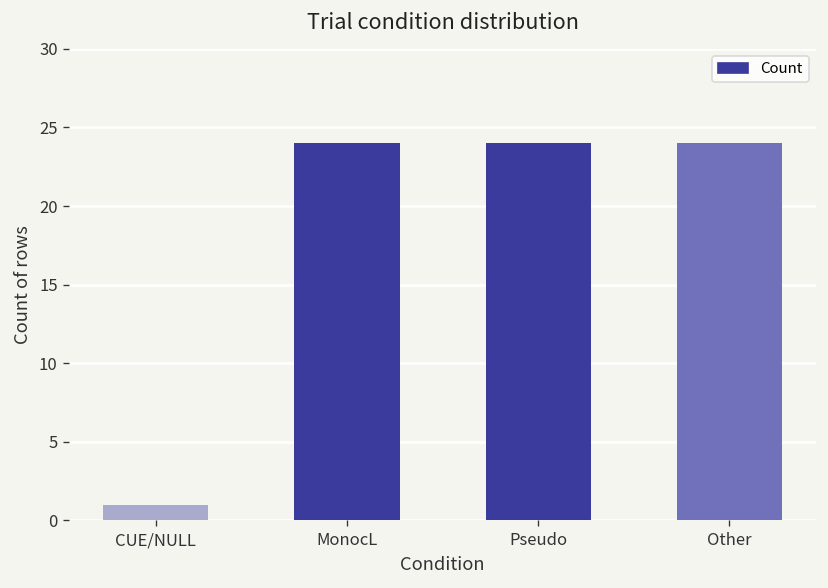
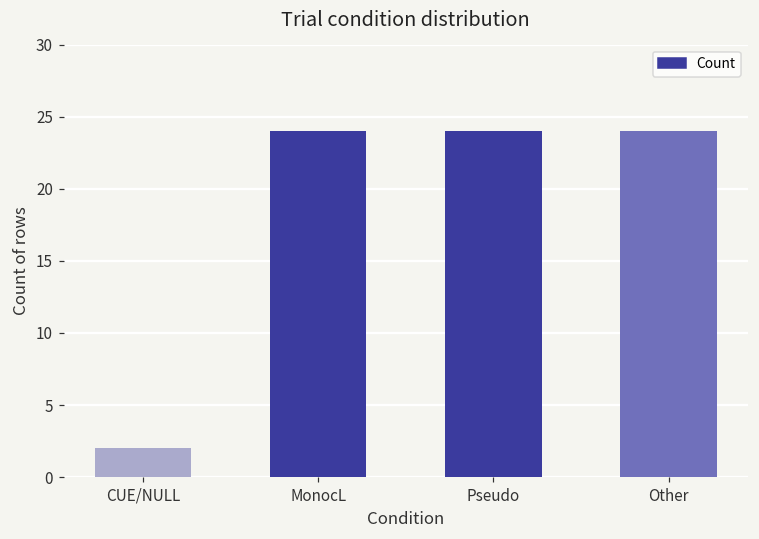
CUE/NULL: 1 -> 2
